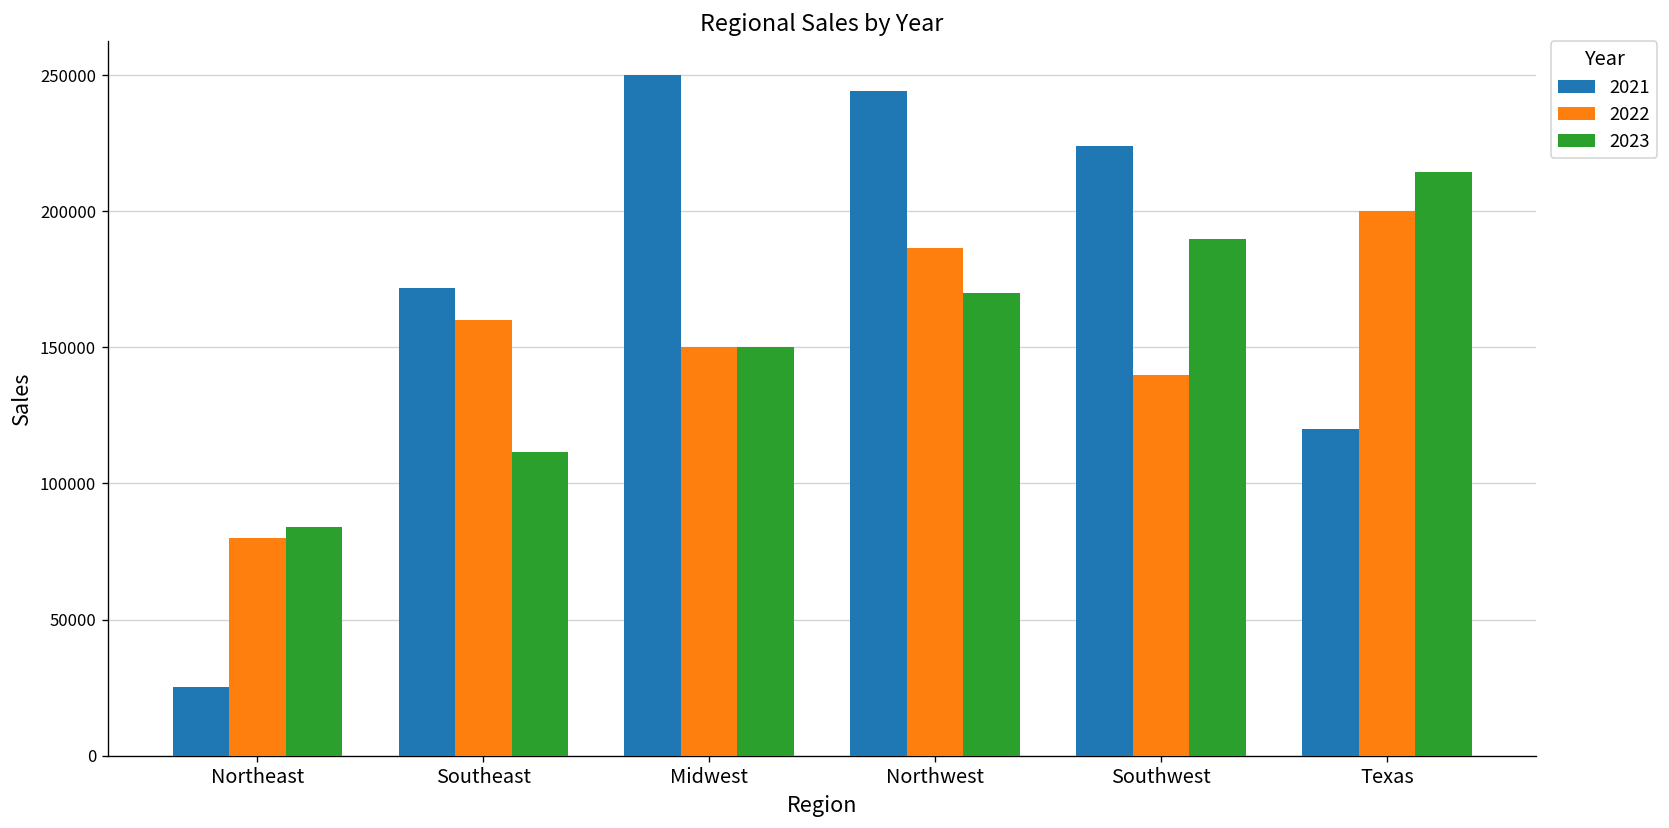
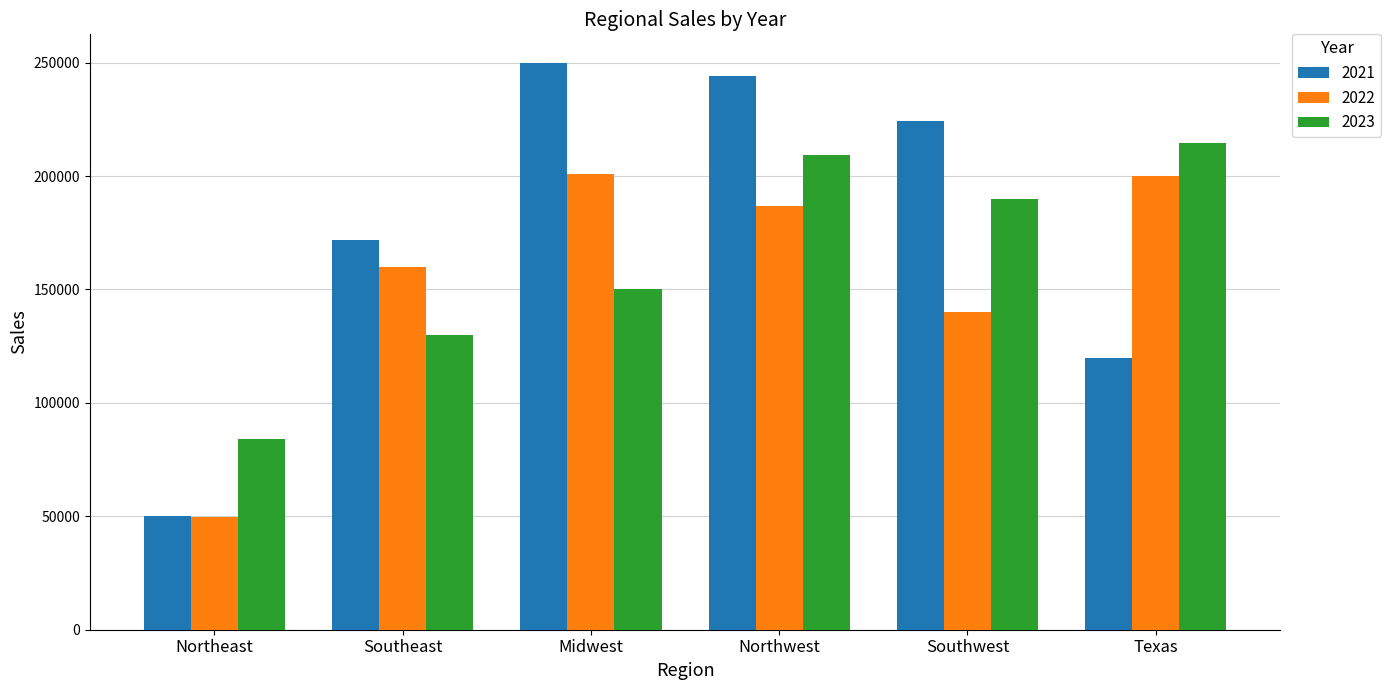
2021, Northeast: 25000 -> 50000
2022, Northeast: 80000 -> 50000
2023, Southeast: 111000 -> 130000
2022, Midwest: 150000 -> 201000
2023, Northwest: 170000 -> 209000
